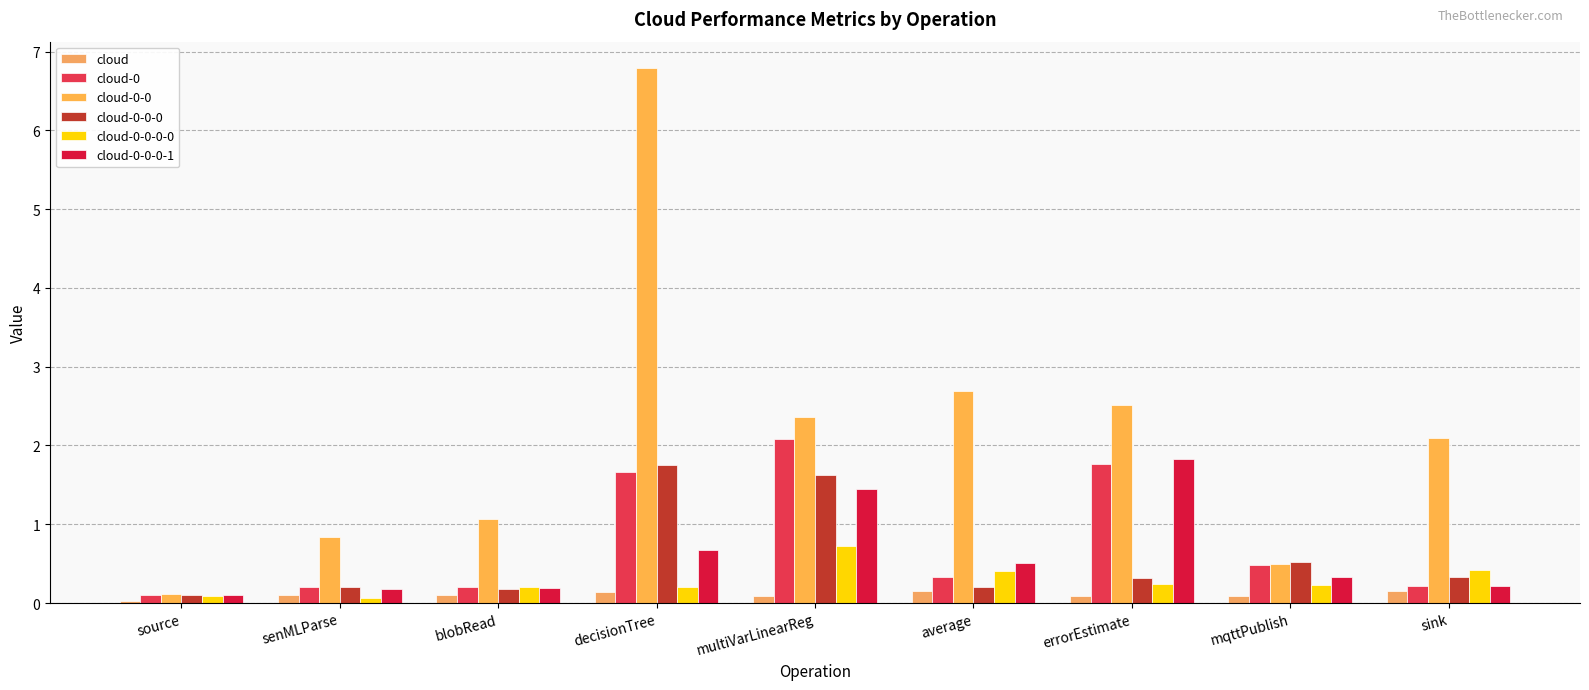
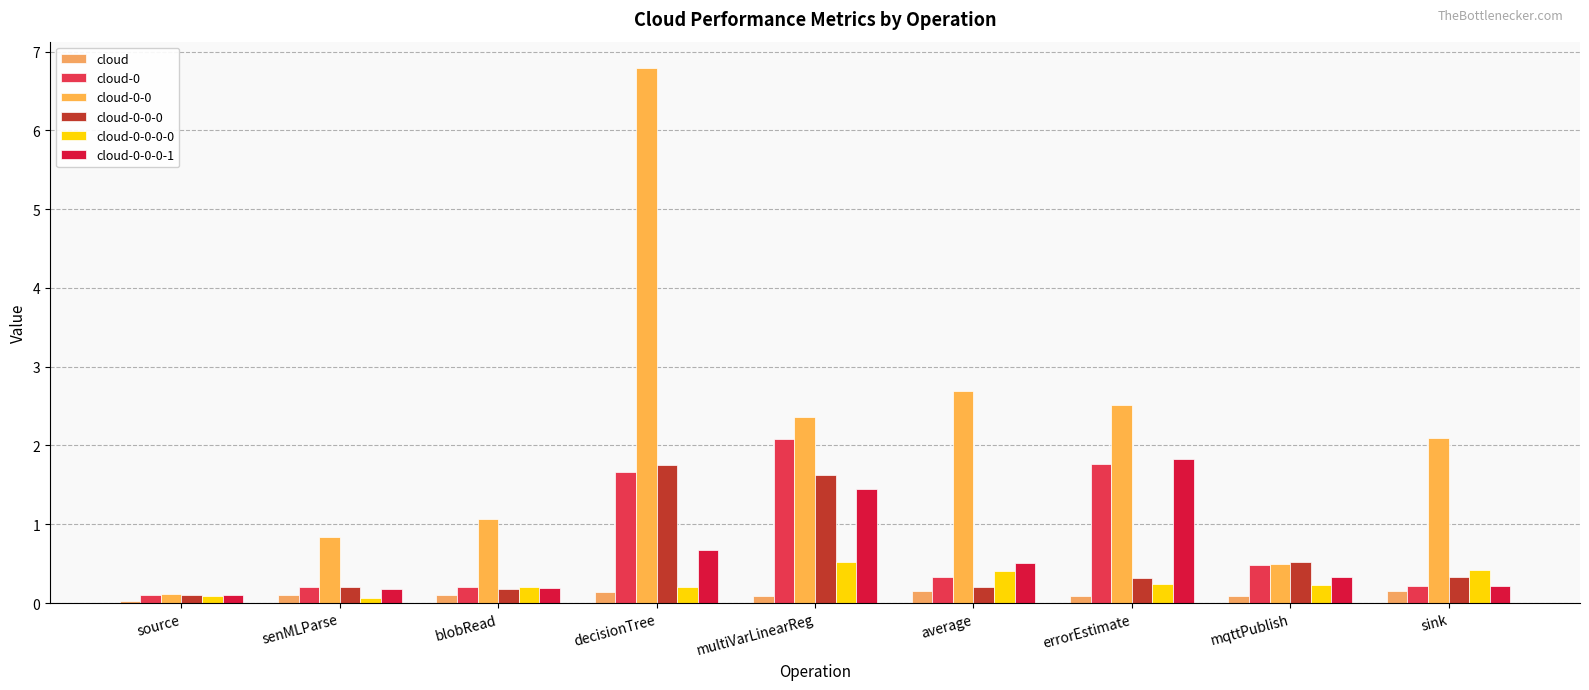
cloud-0-0-0-0, multiVarLinearReg: 0.7 -> 0.5
